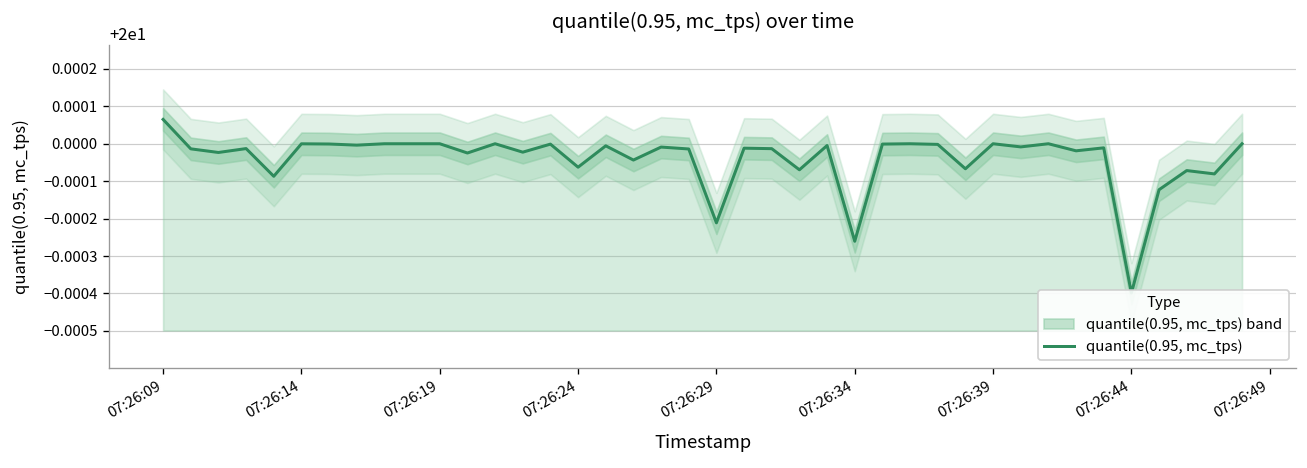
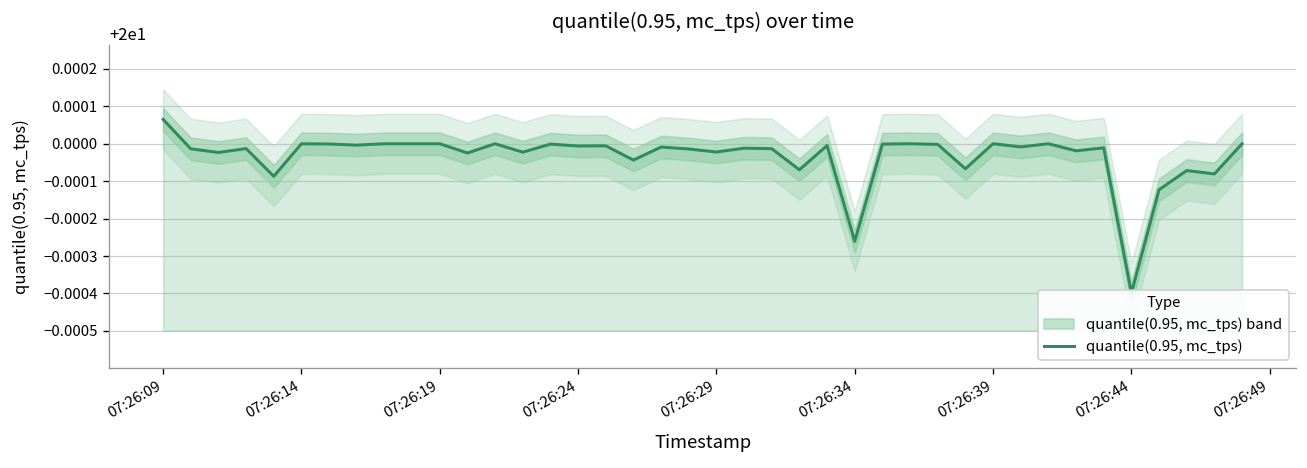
quantile(0.95, mc_tps), 07:26:24: 19.99994 -> 19.99999
quantile(0.95, mc_tps), 07:26:29: 19.99979 -> 19.99998
